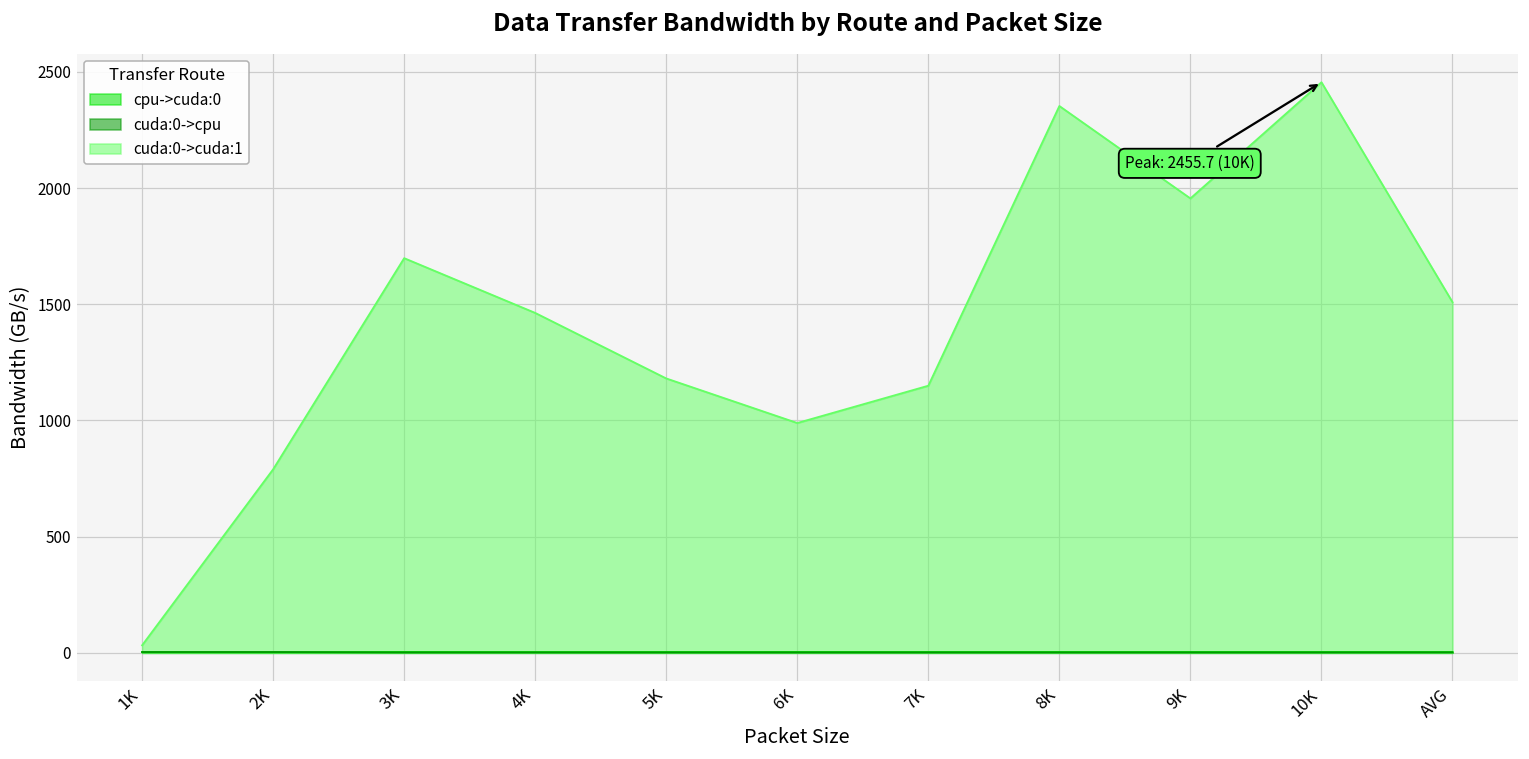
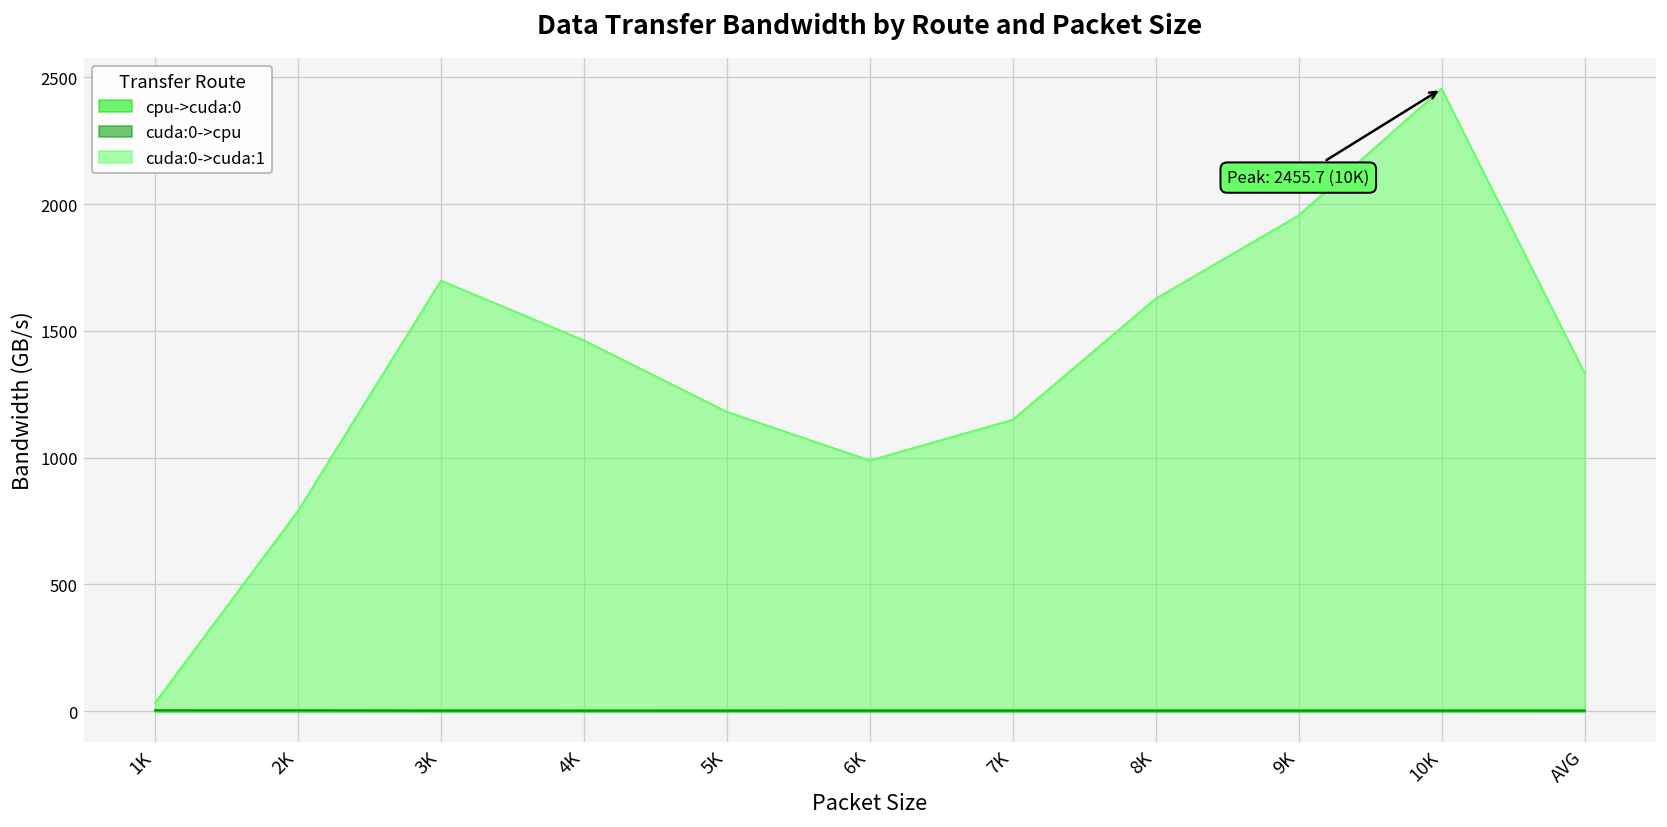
cuda:0->cuda:1, 8K: 2350 -> 1630
cuda:0->cuda:1, AVG: 1510 -> 1330
